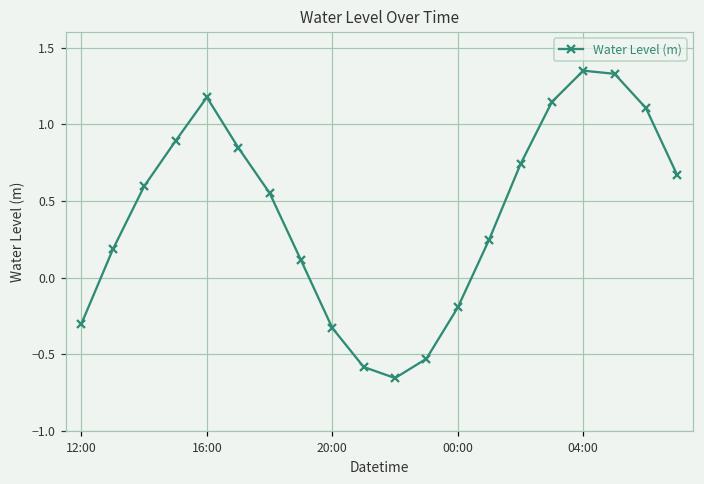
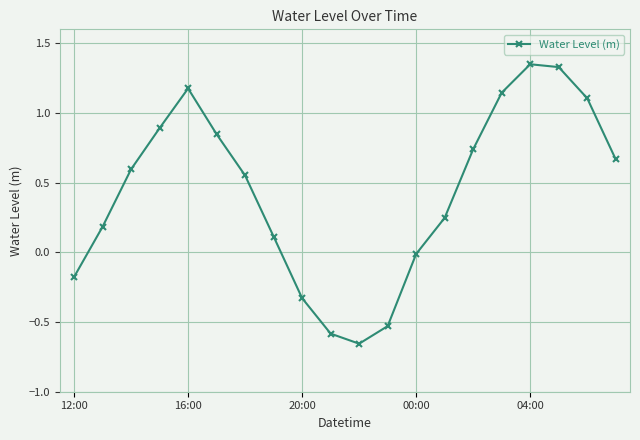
12:00: -0.30 -> -0.18
00:00: -0.20 -> -0.01
